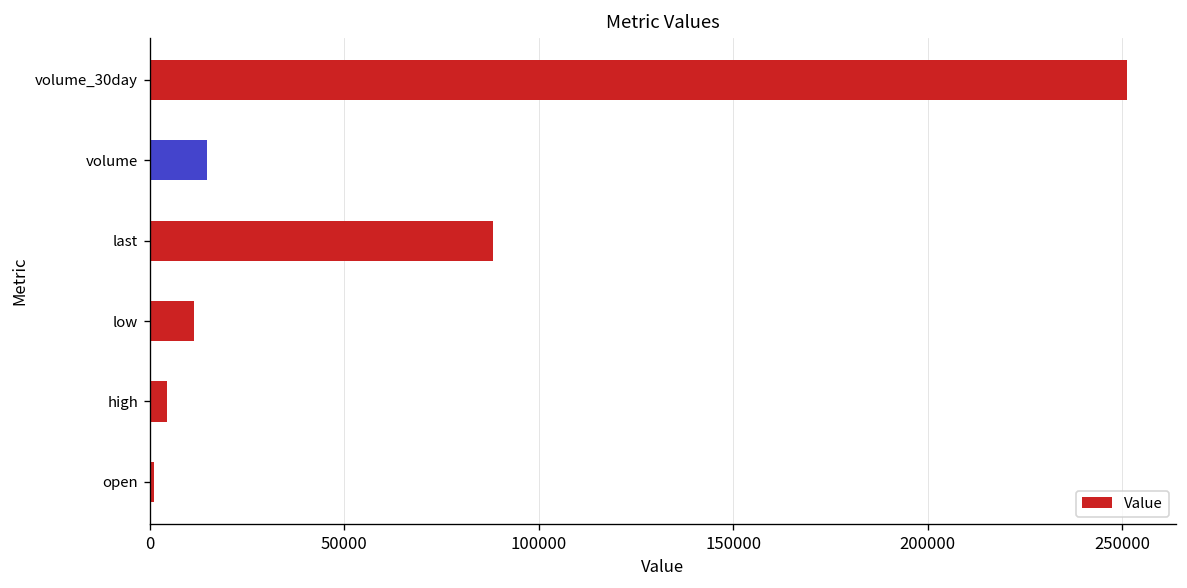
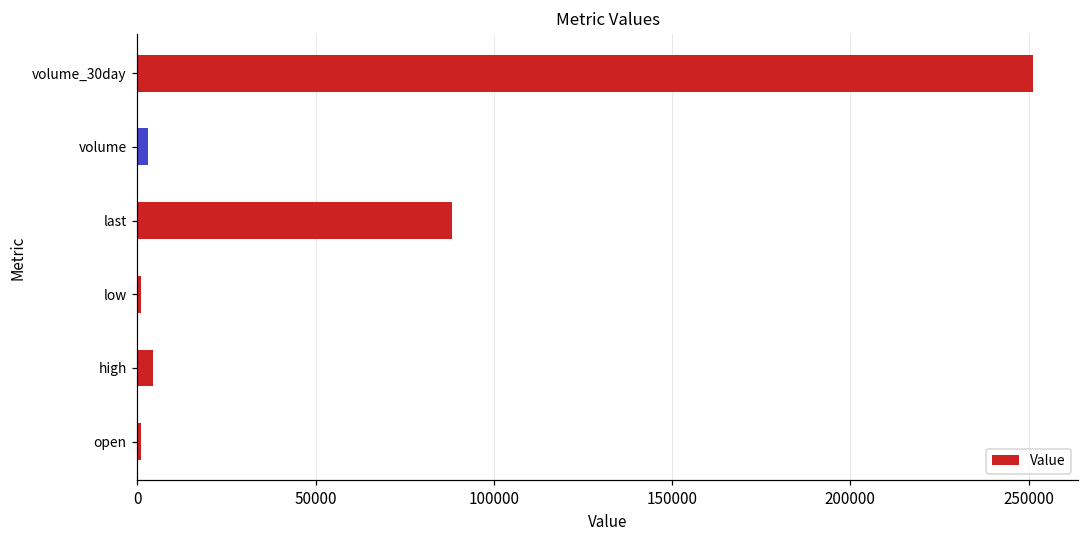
volume: 15000 -> 3000
low: 11000 -> 1000
